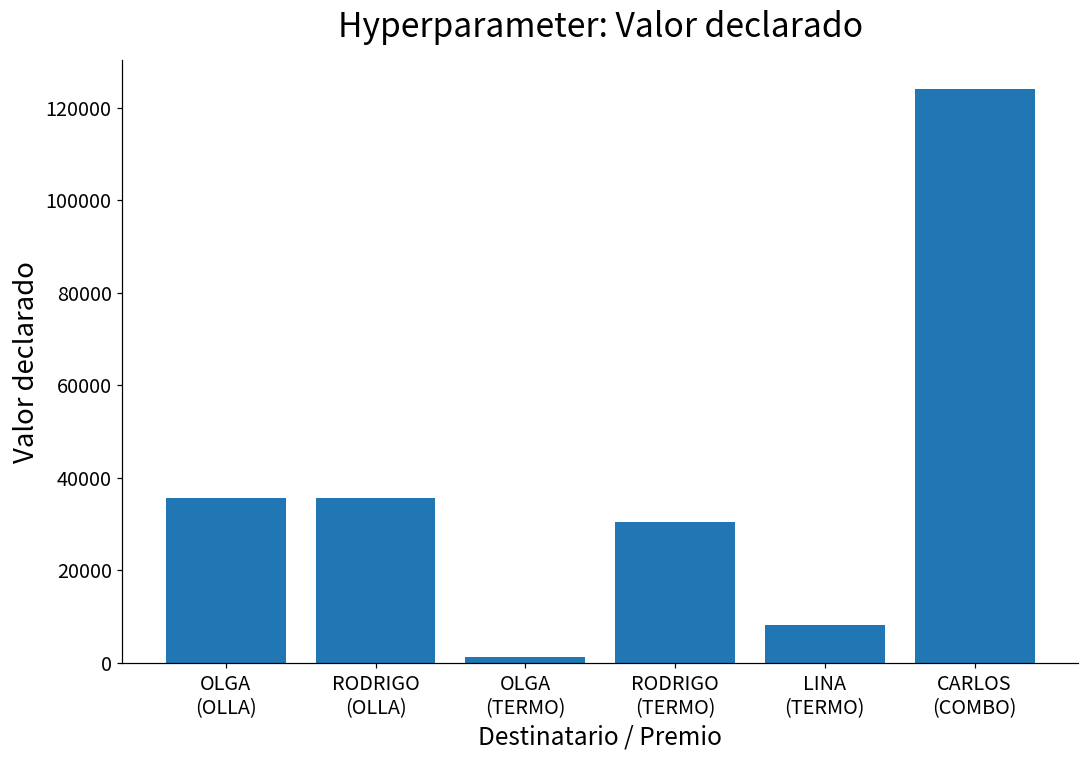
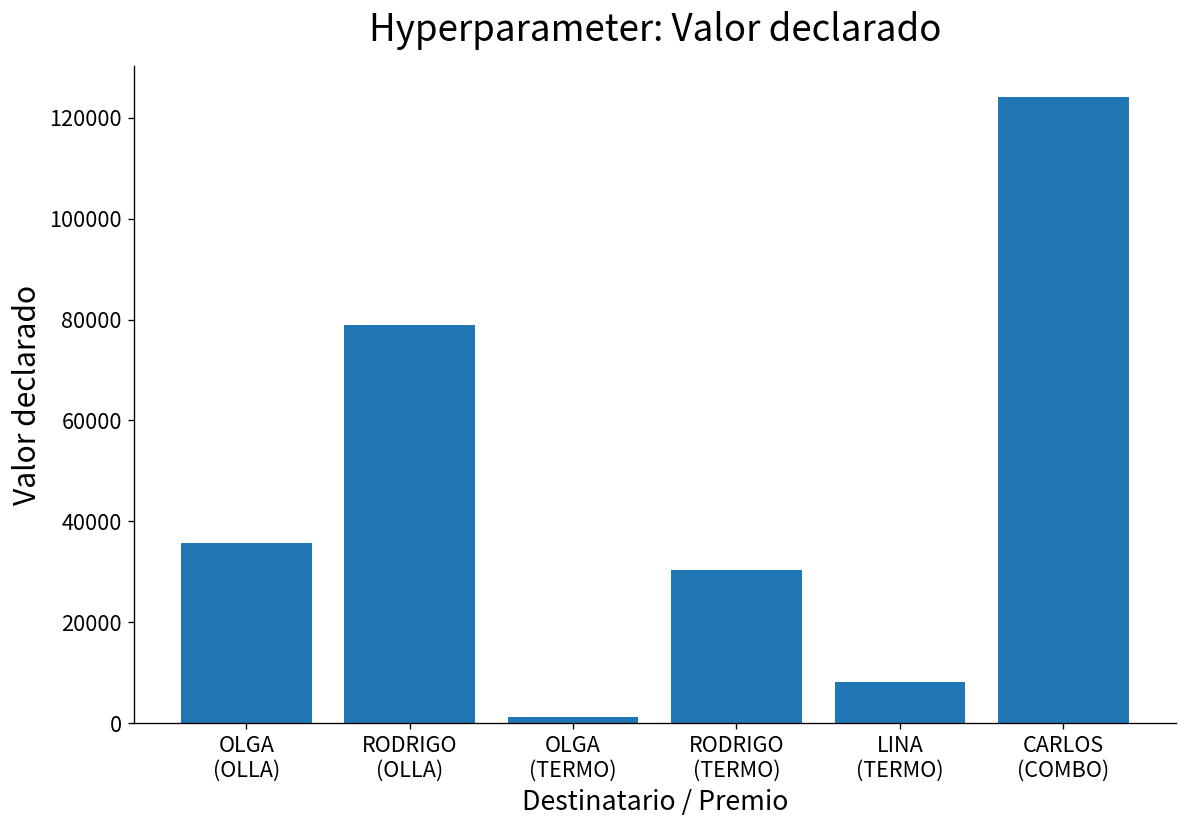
RODRIGO (OLLA): 36000 -> 79000
